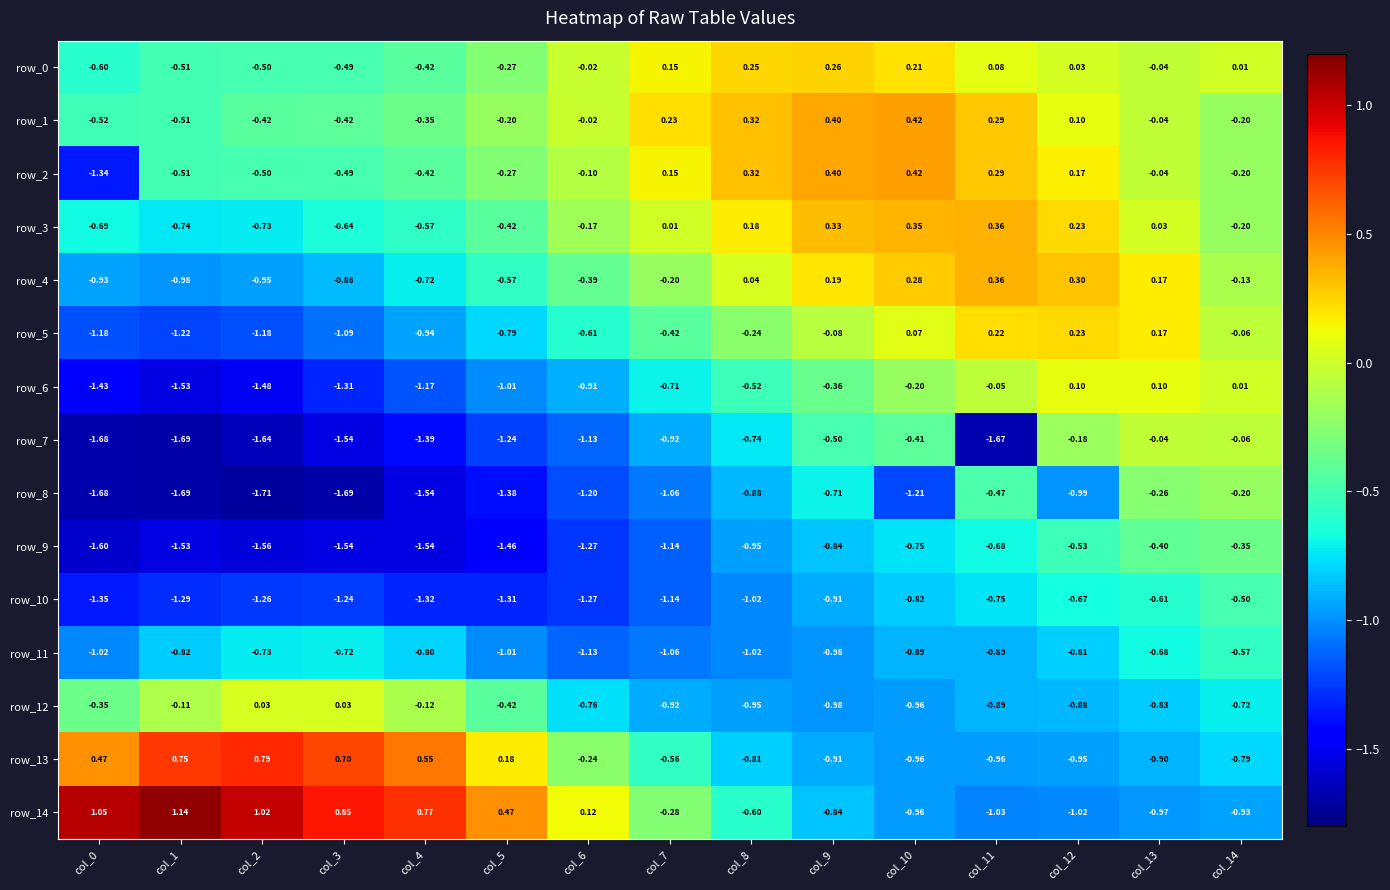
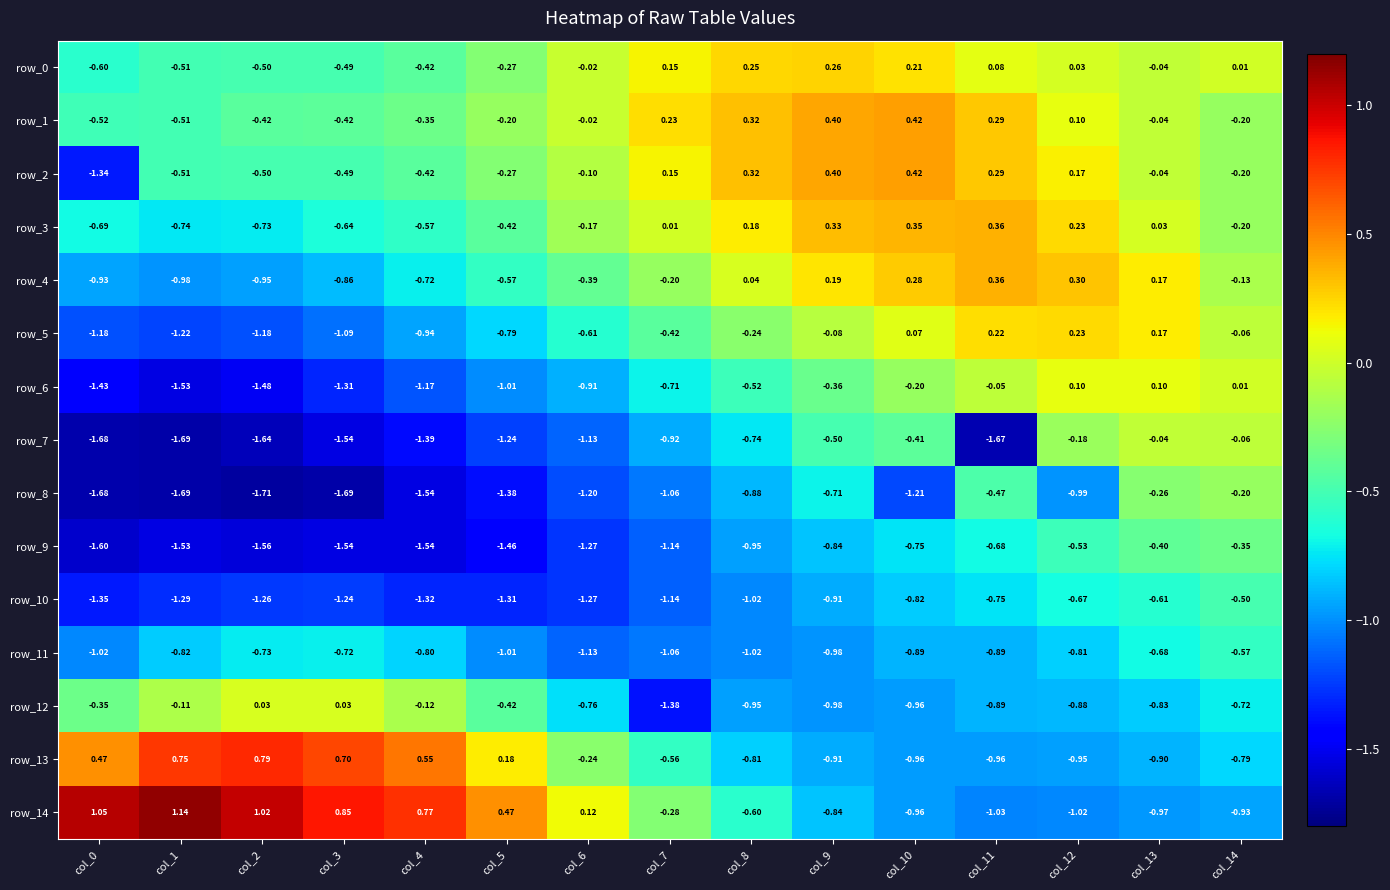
row_12, col_7: -0.92 -> -1.38
